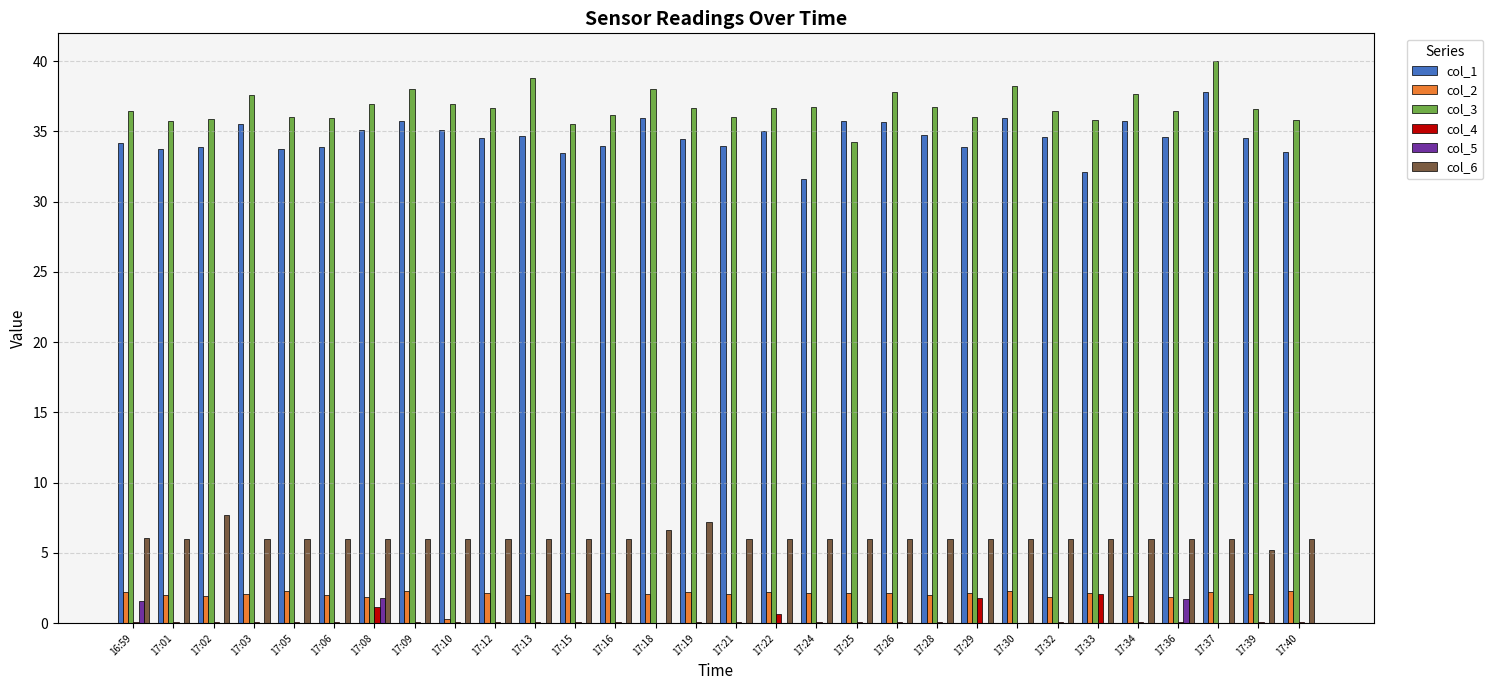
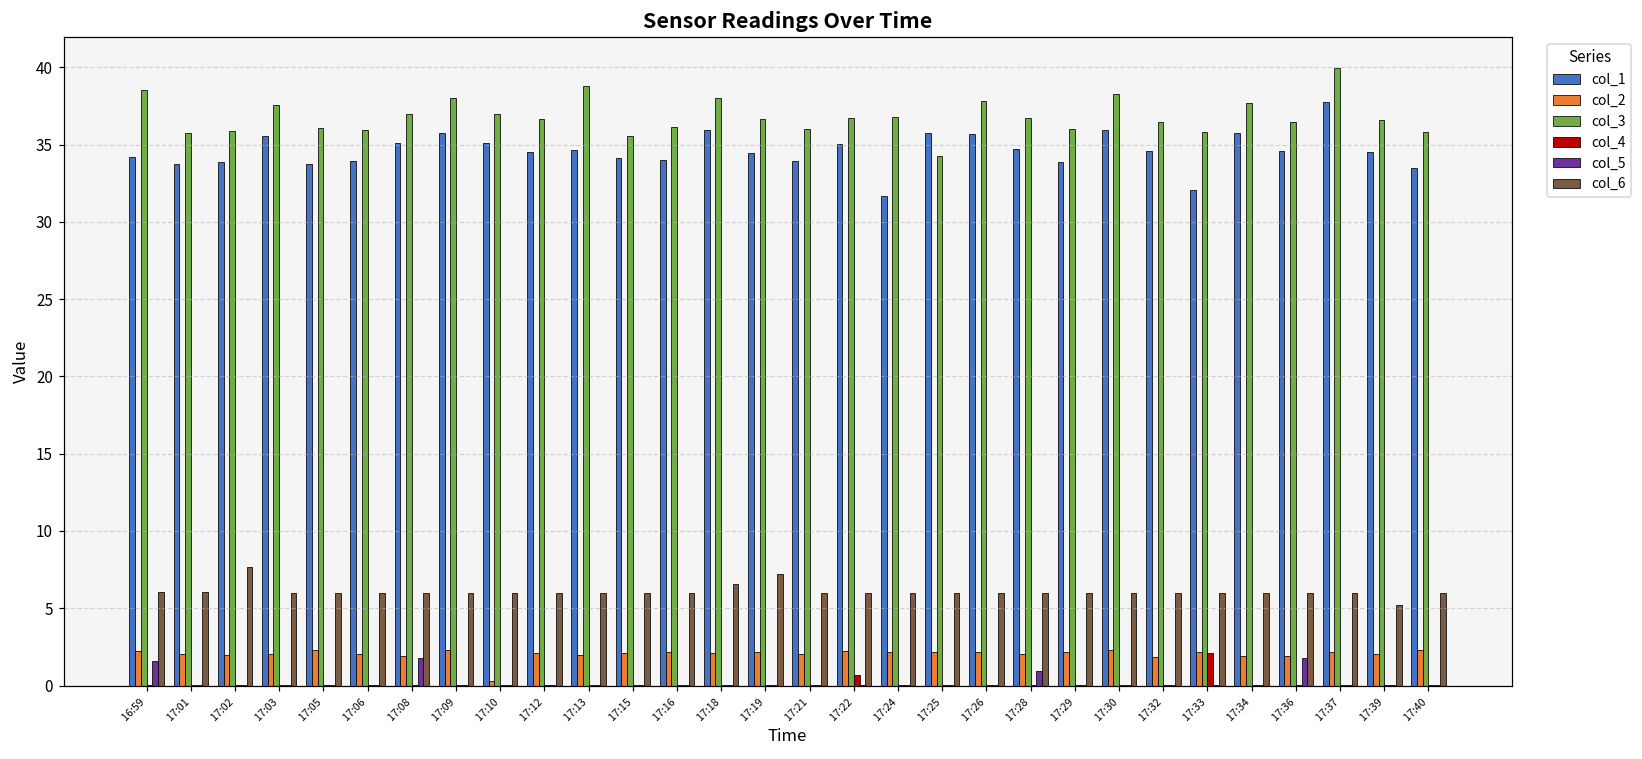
col_3, 16:59: 36.4 -> 38.5
col_4, 17:08: 1.1 -> 0.1
col_1, 17:15: 33.4 -> 34.2
col_5, 17:28: 0.0 -> 1.0
col_4, 17:29: 1.8 -> 0.1
